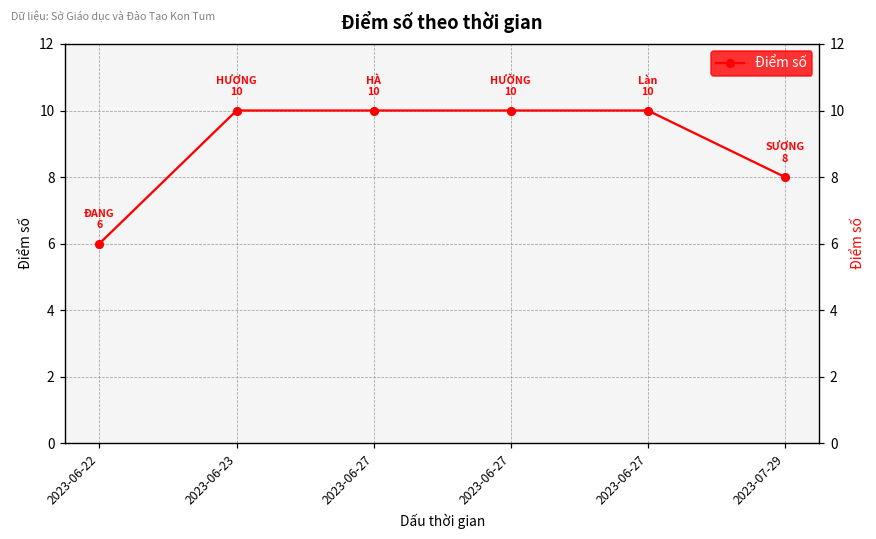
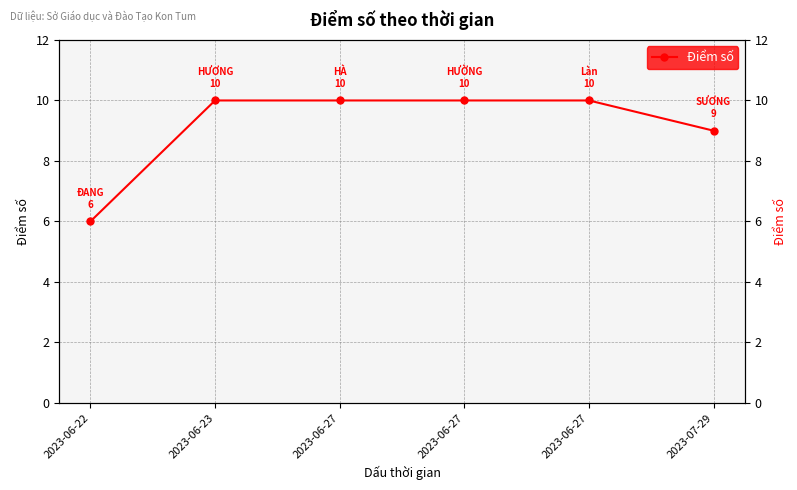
2023-07-29: 8 -> 9
